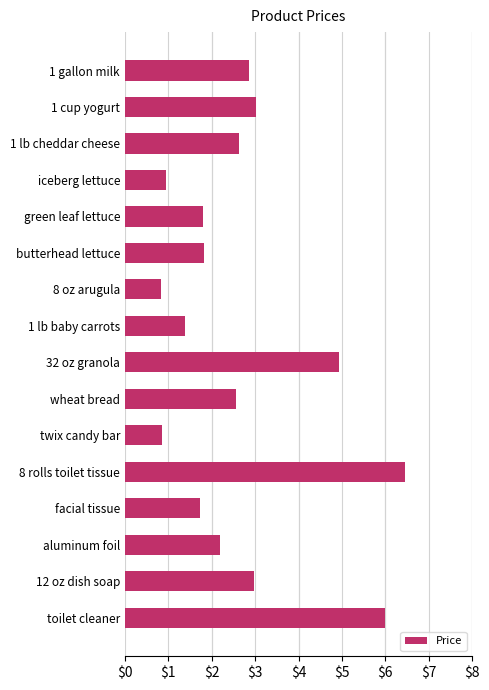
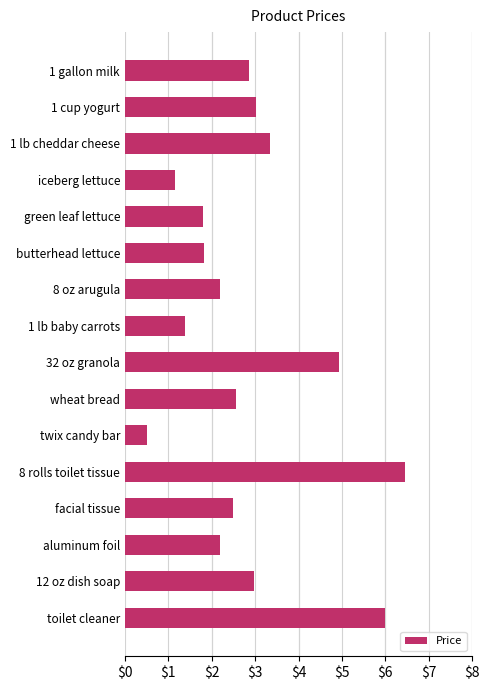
1 lb cheddar cheese: $2.6 -> $3.4
iceberg lettuce: $0.9 -> $1.2
8 oz arugula: $0.8 -> $2.2
twix candy bar: $0.9 -> $0.5
facial tissue: $1.7 -> $2.5
